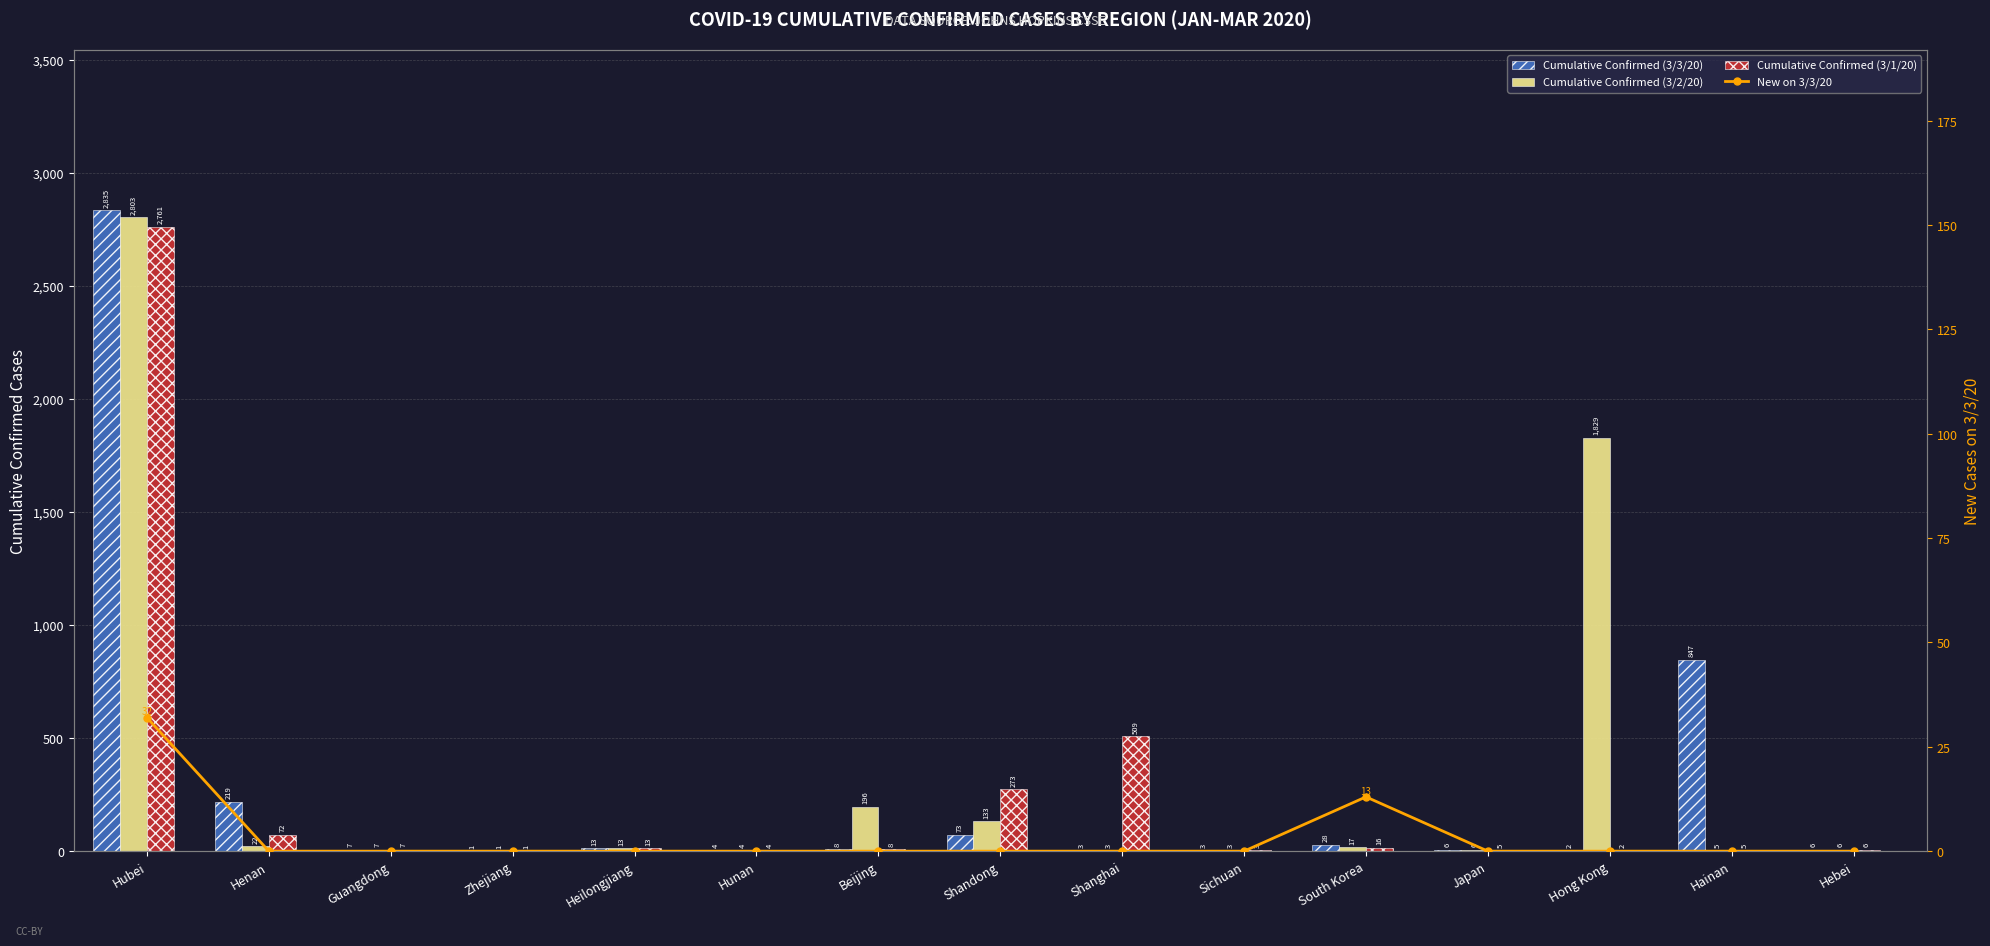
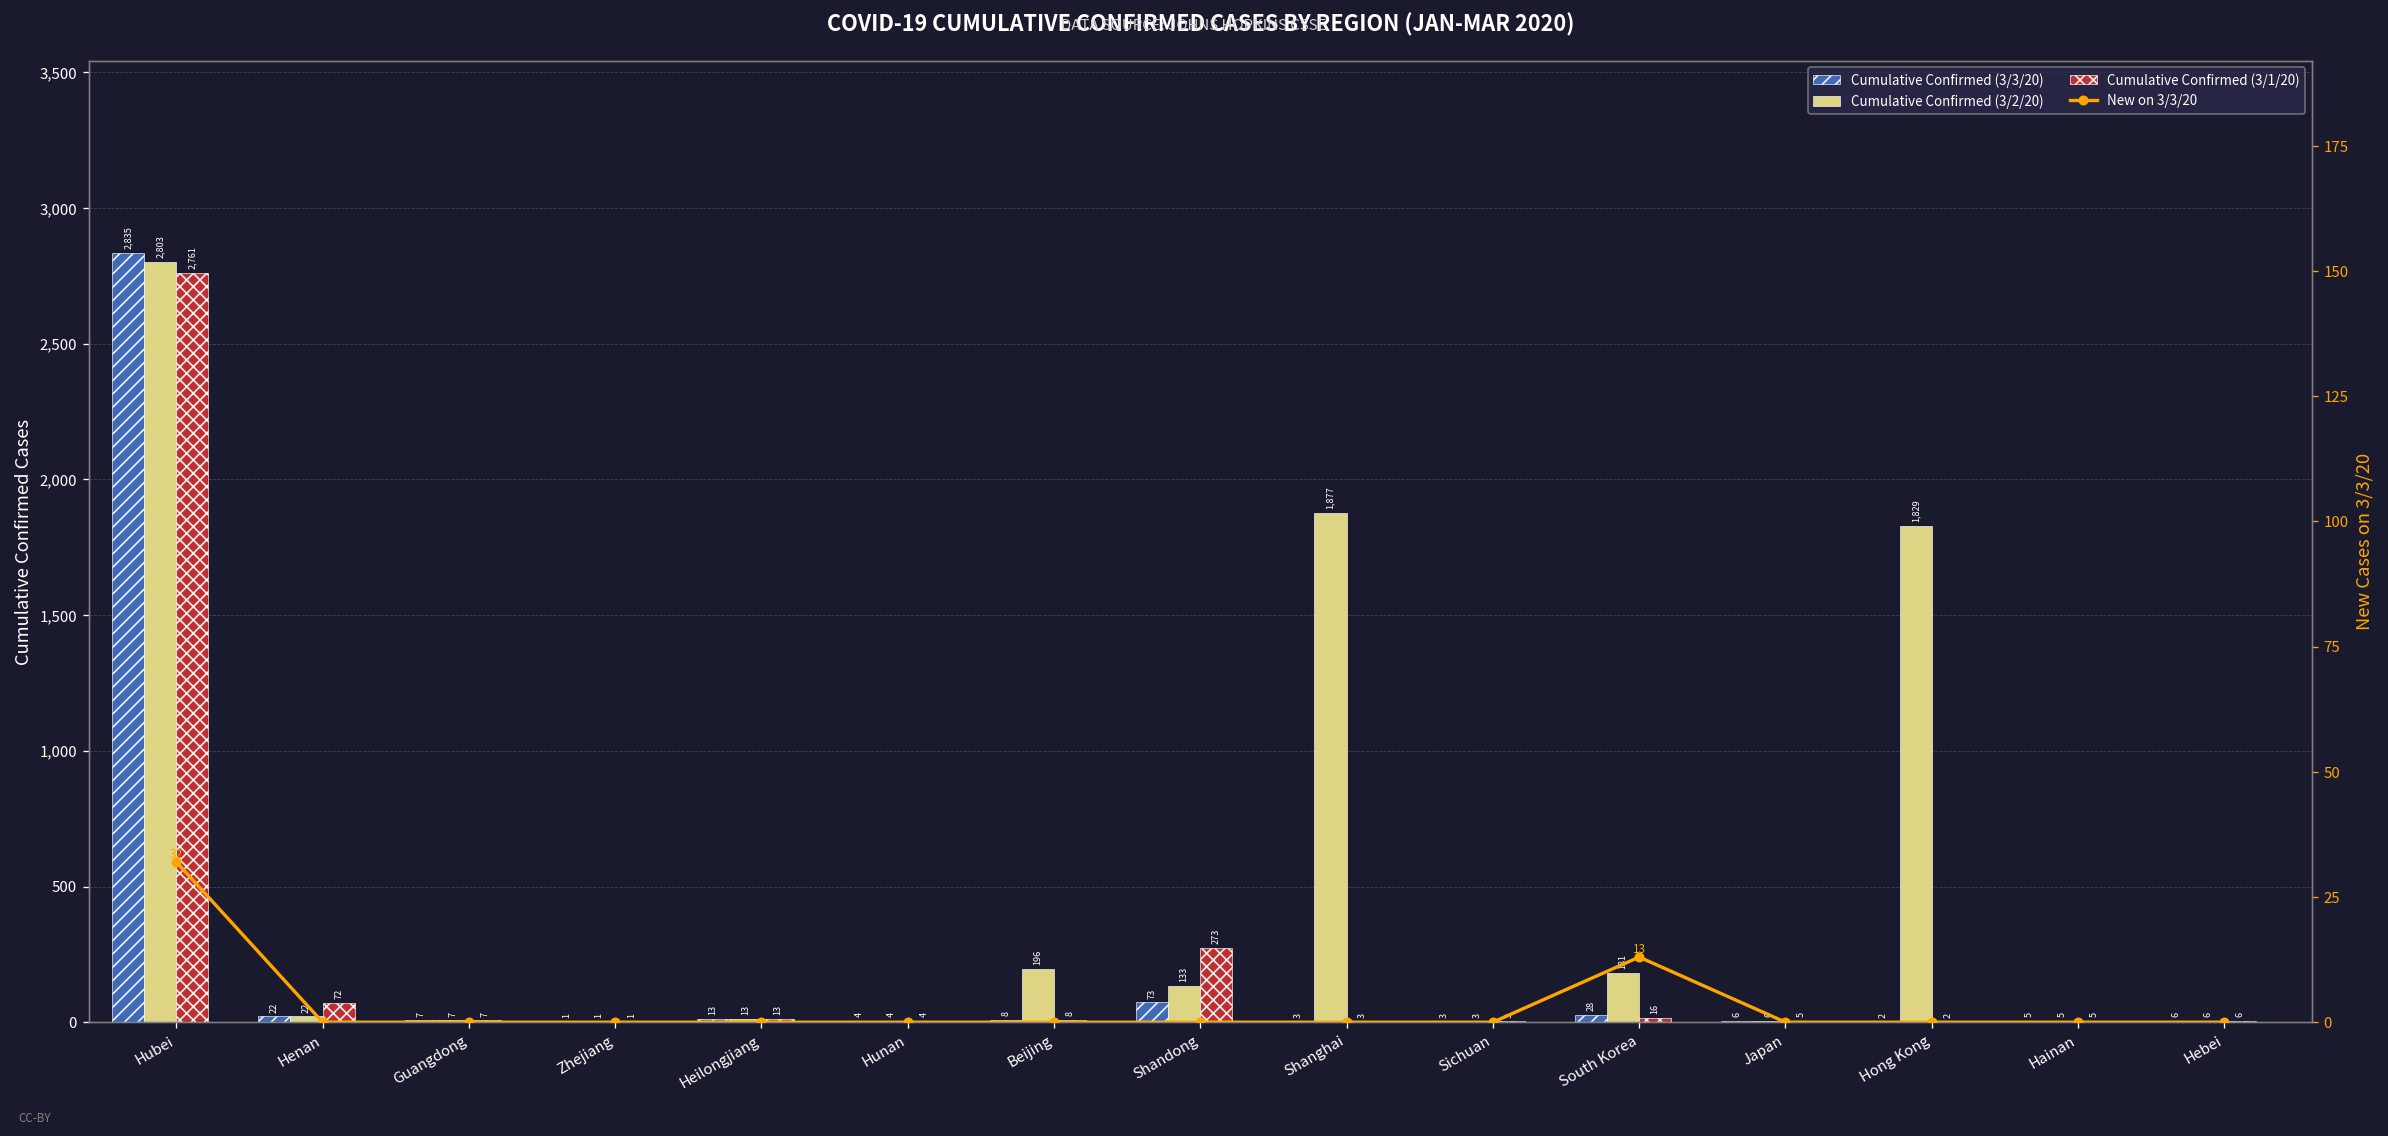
Cumulative Confirmed (3/3/20), Henan: 219 -> 22
Cumulative Confirmed (3/2/20), Shanghai: 3 -> 1,877
Cumulative Confirmed (3/1/20), Shanghai: 509 -> 3
Cumulative Confirmed (3/2/20), South Korea: 17 -> 181
Cumulative Confirmed (3/3/20), Hainan: 847 -> 5
